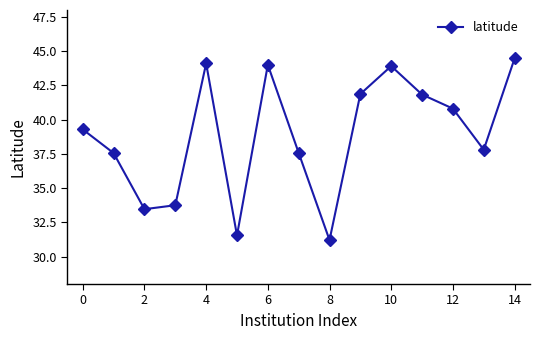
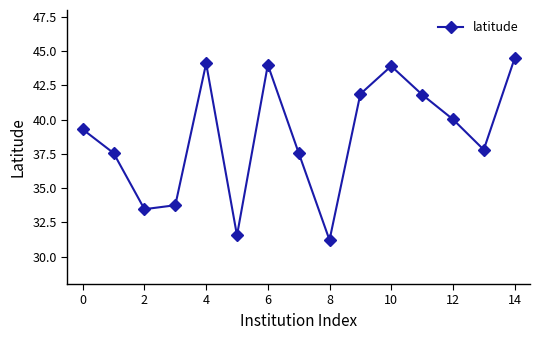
12: 40.8 -> 40.0
